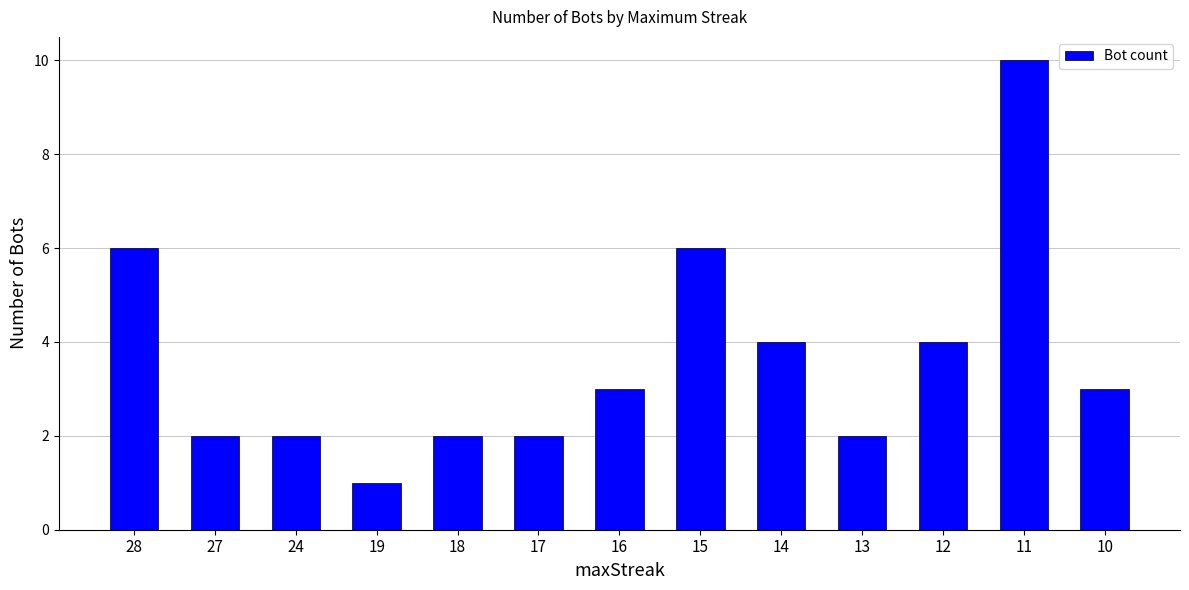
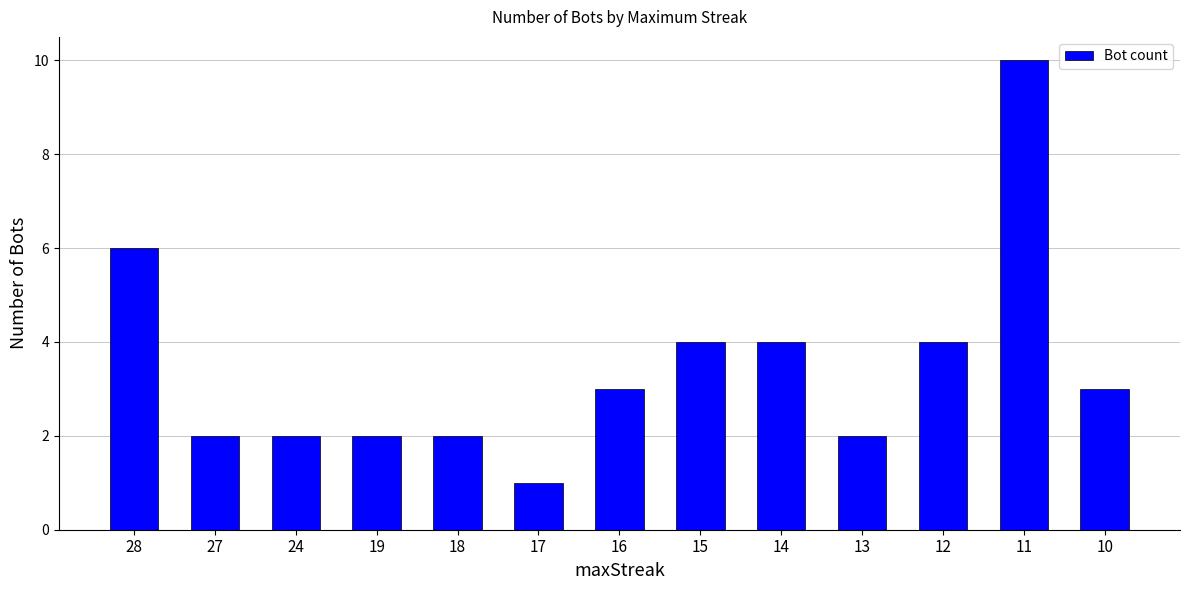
19: 1 -> 2
17: 2 -> 1
15: 6 -> 4
